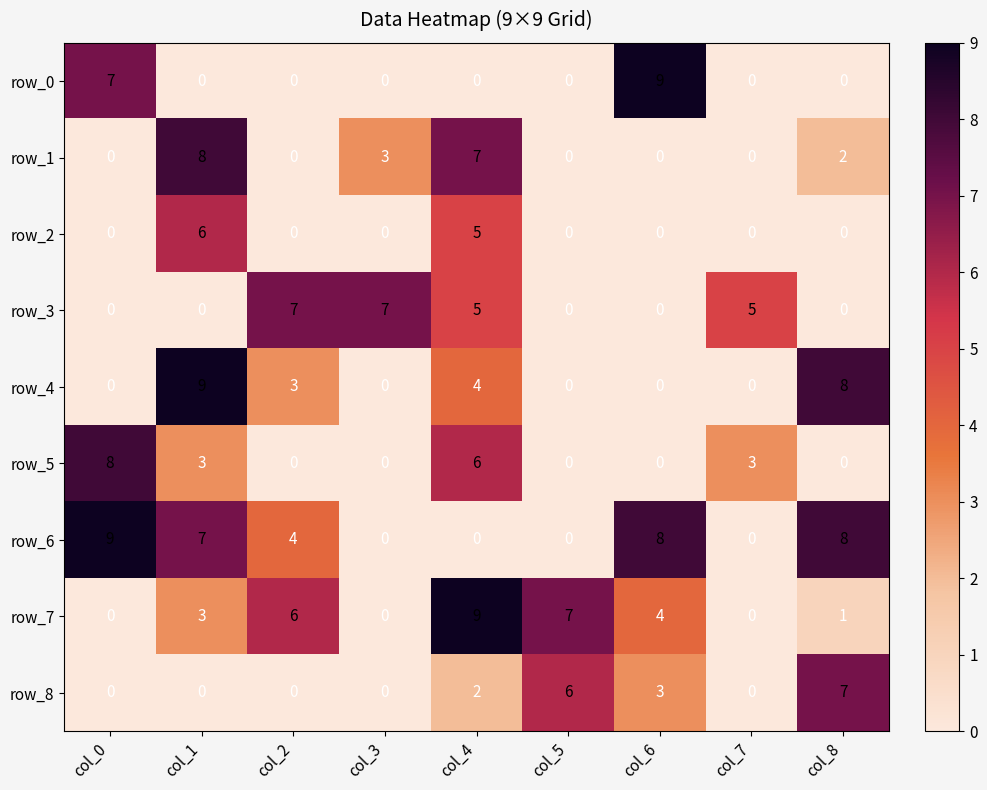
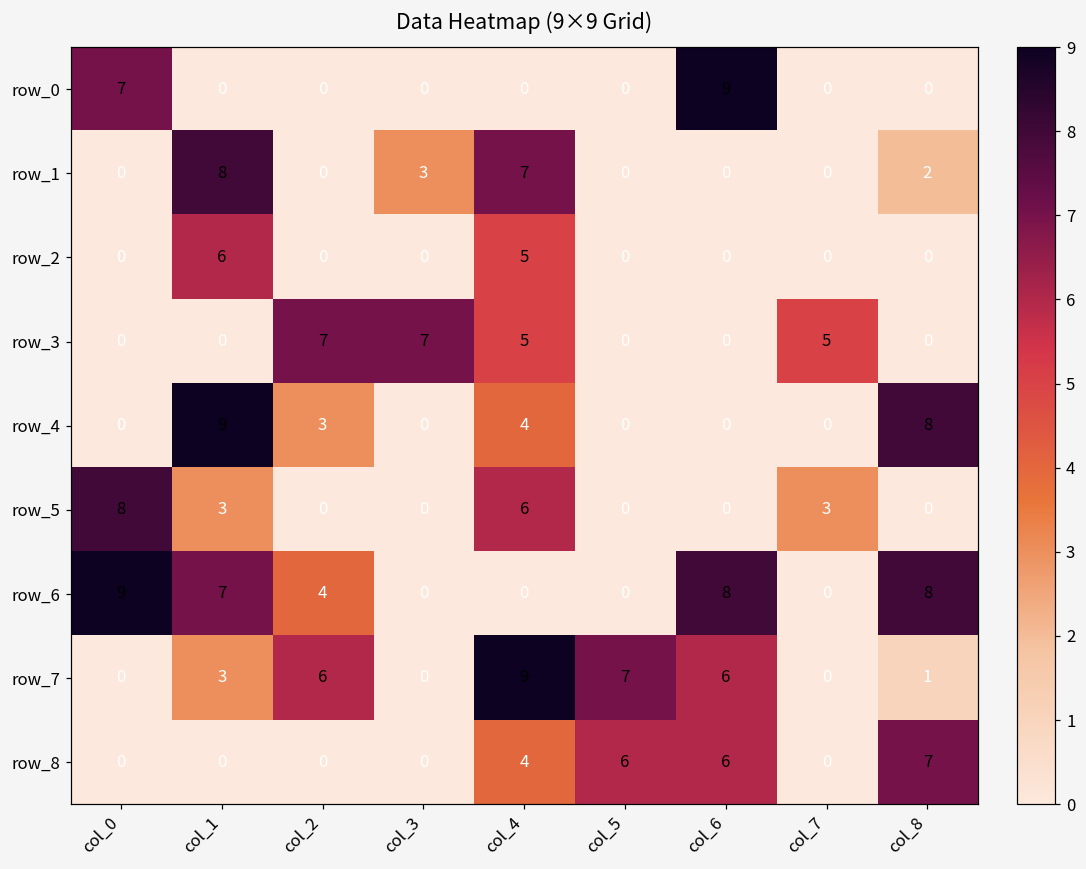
row_7, col_6: 4 -> 6
row_8, col_4: 2 -> 4
row_8, col_6: 3 -> 6
